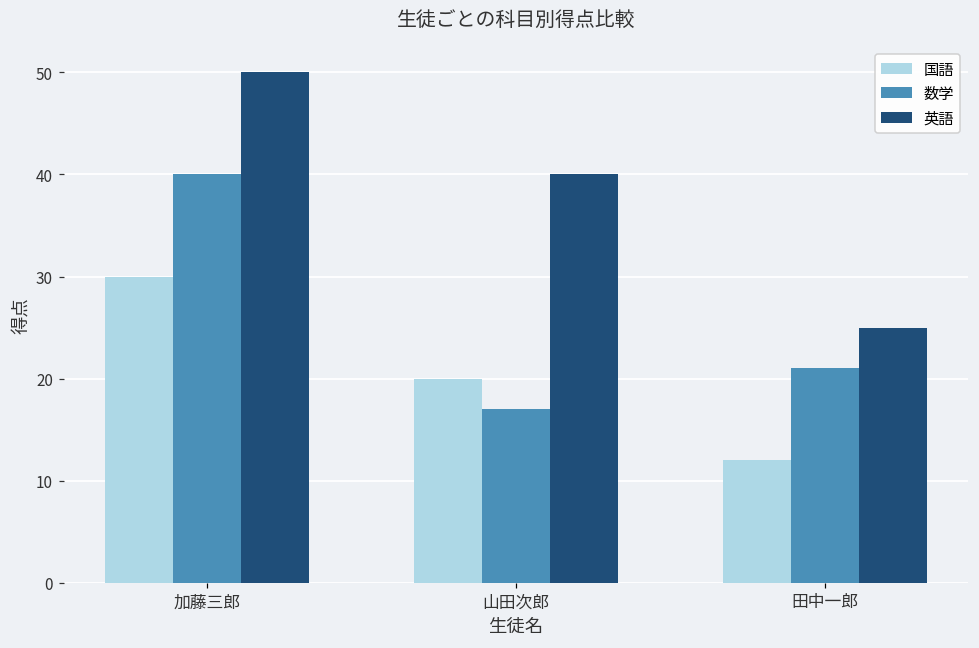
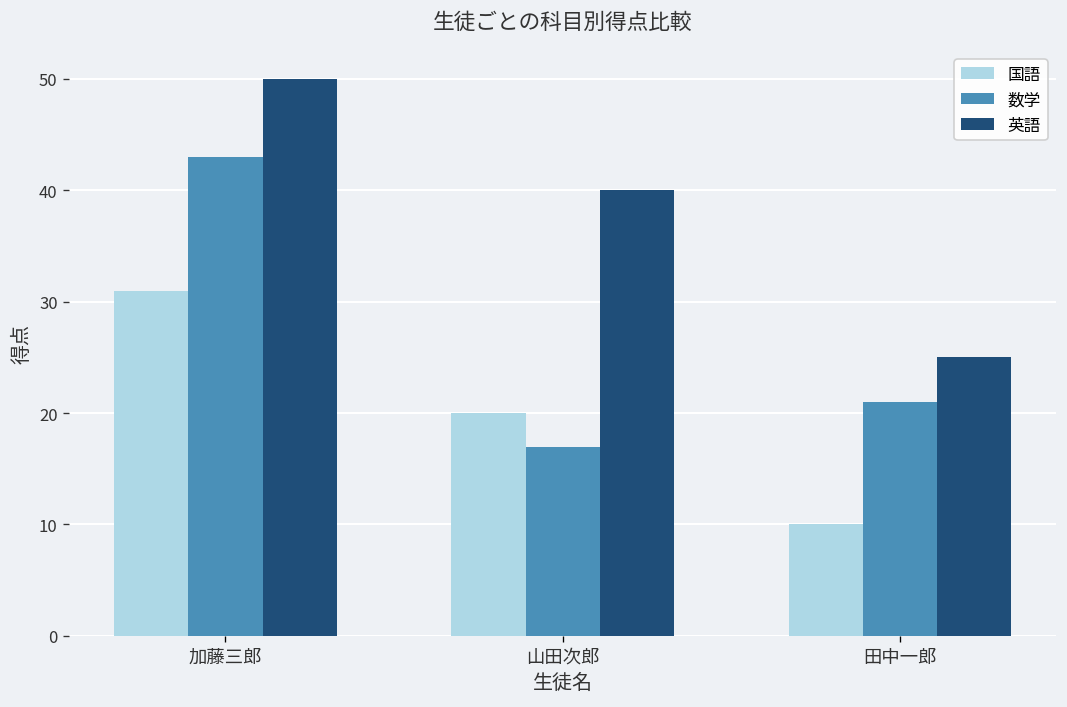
国語, 加藤三郎: 30 -> 31
数学, 加藤三郎: 40 -> 43
国語, 田中一郎: 12 -> 10
